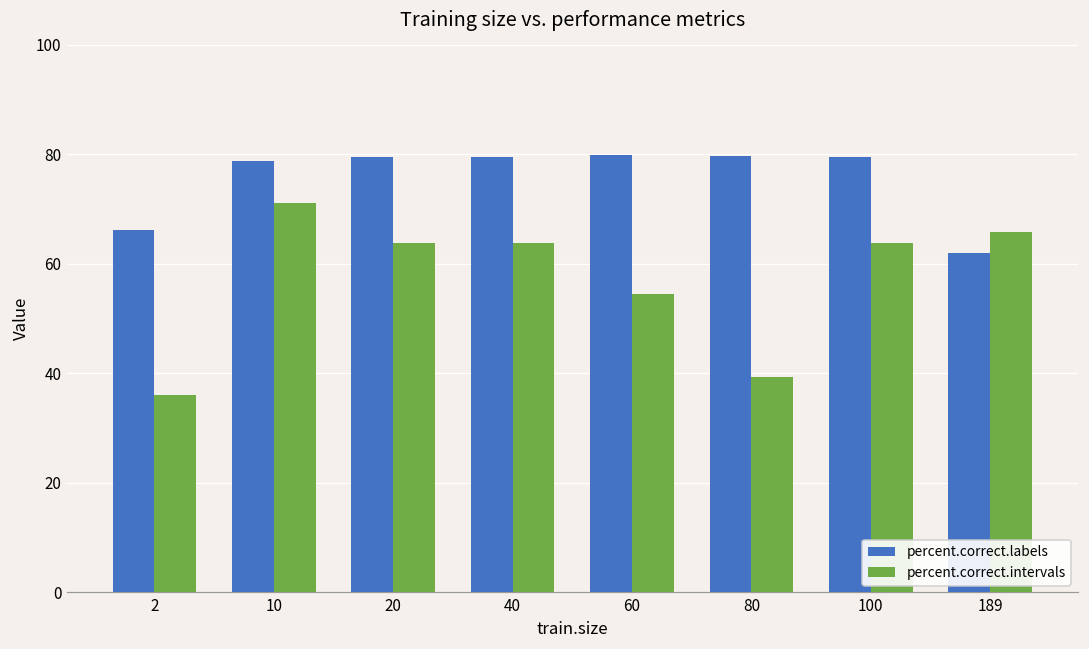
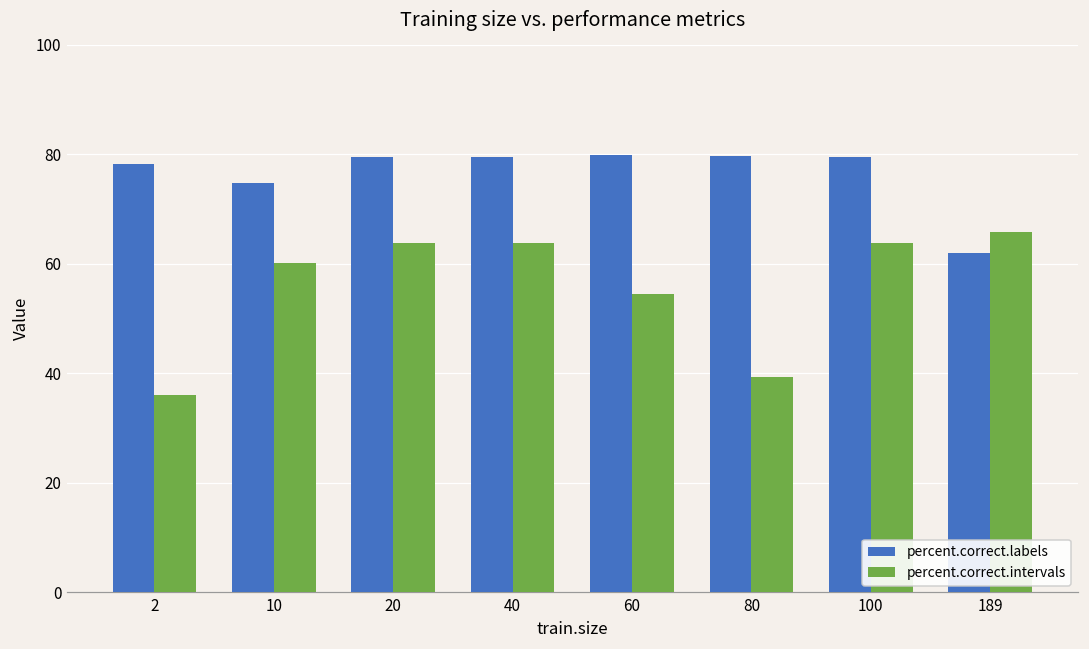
percent.correct.labels, 2: 66 -> 78
percent.correct.labels, 10: 79 -> 75
percent.correct.intervals, 10: 71 -> 60
